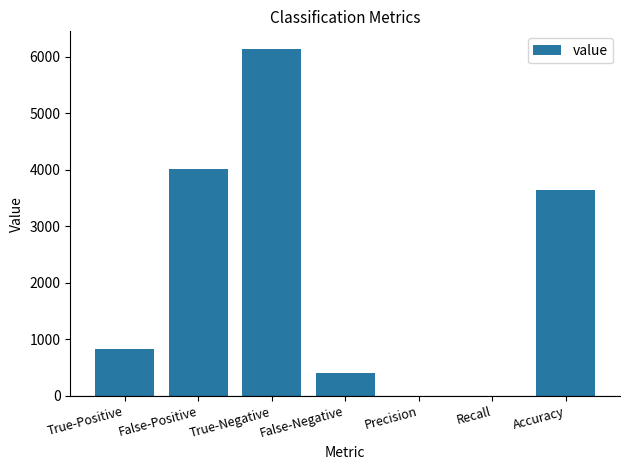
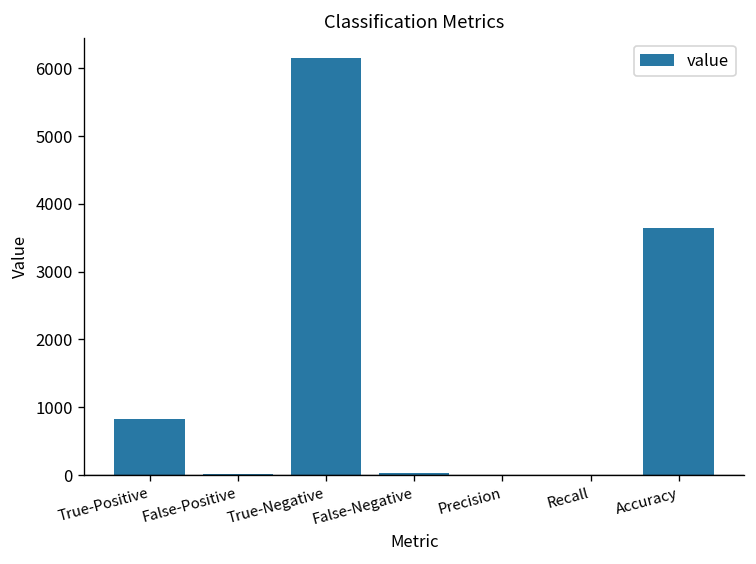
False-Positive: 4000 -> 0
False-Negative: 400 -> 0
